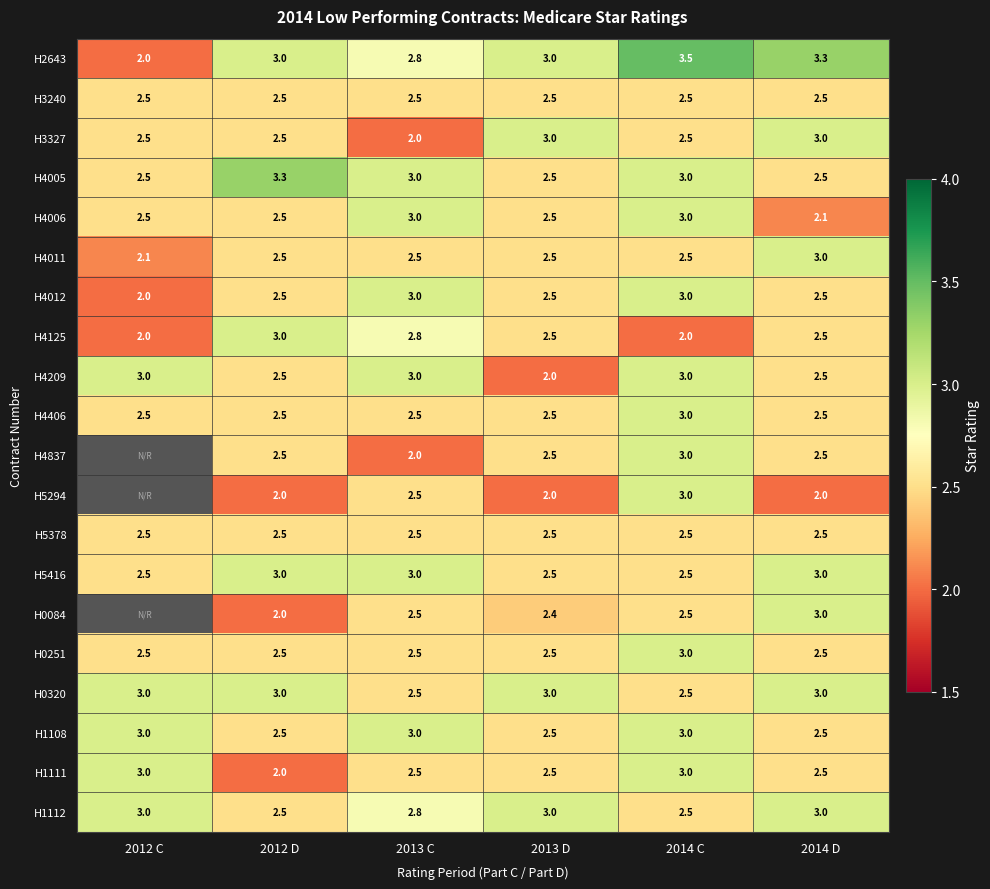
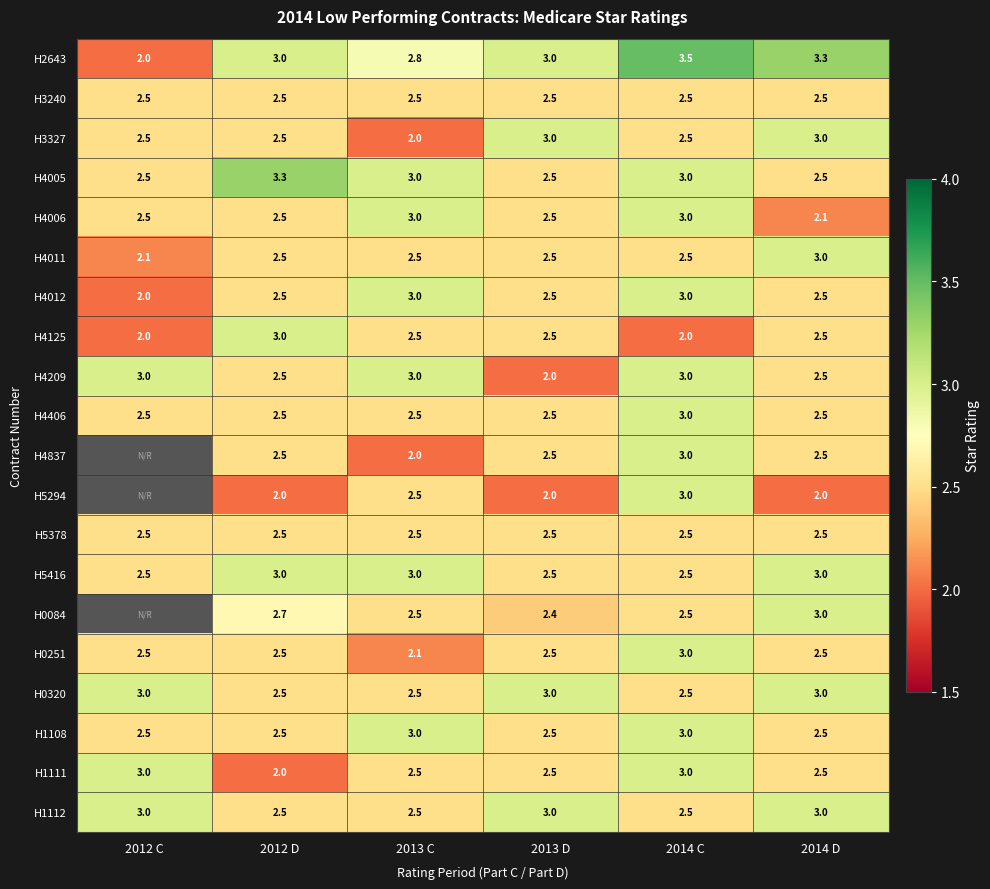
H4125, 2013 C: 2.8 -> 2.5
H0084, 2012 D: 2.0 -> 2.7
H0251, 2013 C: 2.5 -> 2.1
H0320, 2012 D: 3.0 -> 2.5
H1108, 2012 C: 3.0 -> 2.5
H1112, 2013 C: 2.8 -> 2.5
